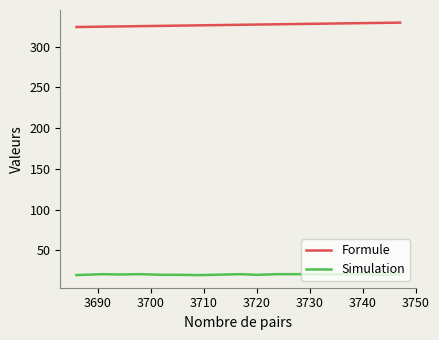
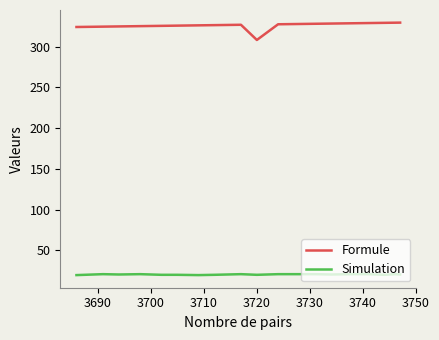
Formule, 3720: 330 -> 310
